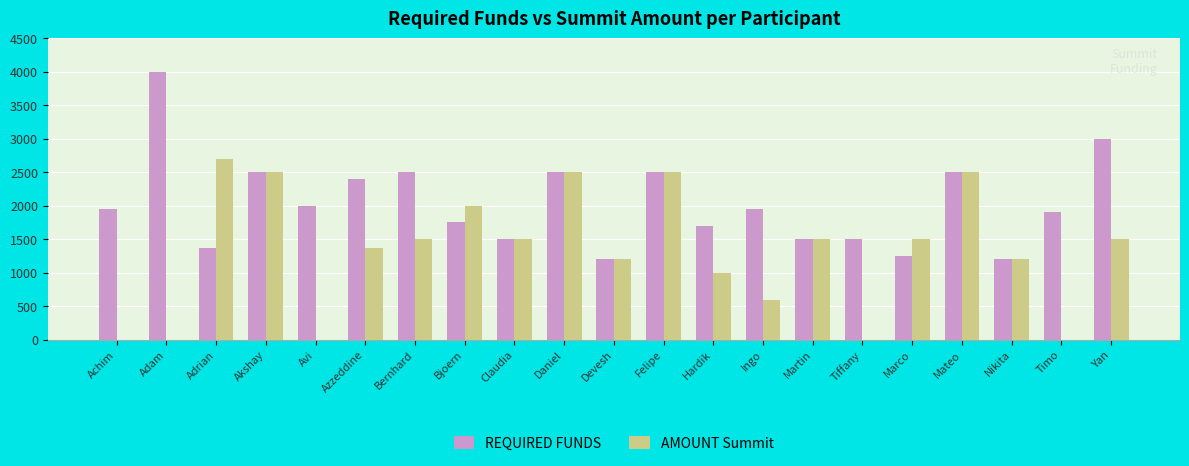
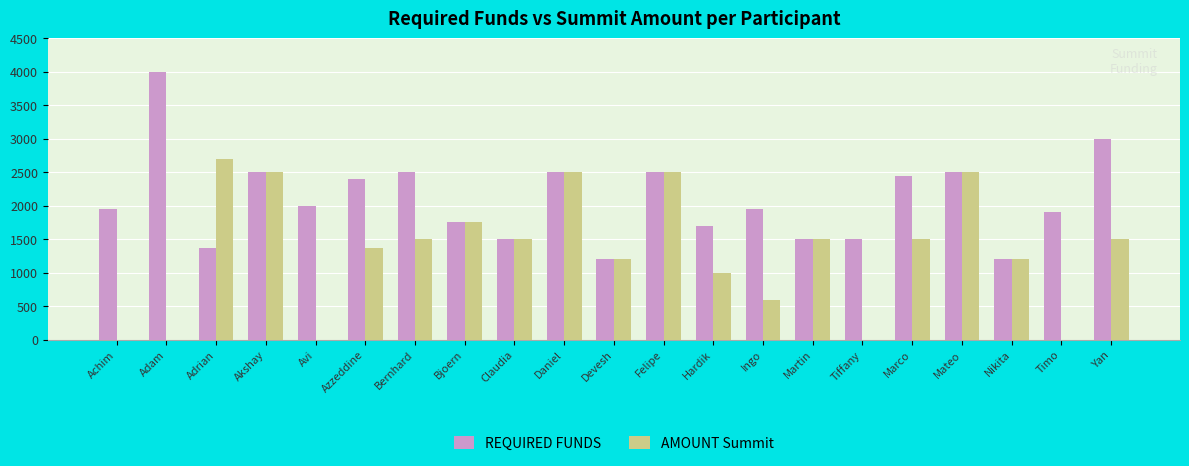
AMOUNT Summit, Bjoern: 2000 -> 1800
REQUIRED FUNDS, Marco: 1200 -> 2400
